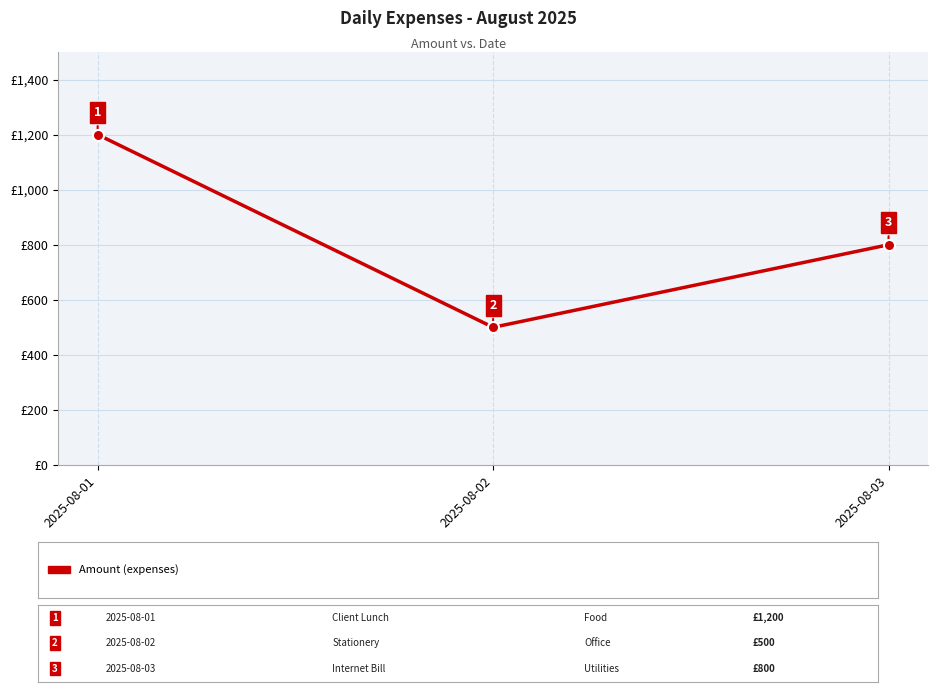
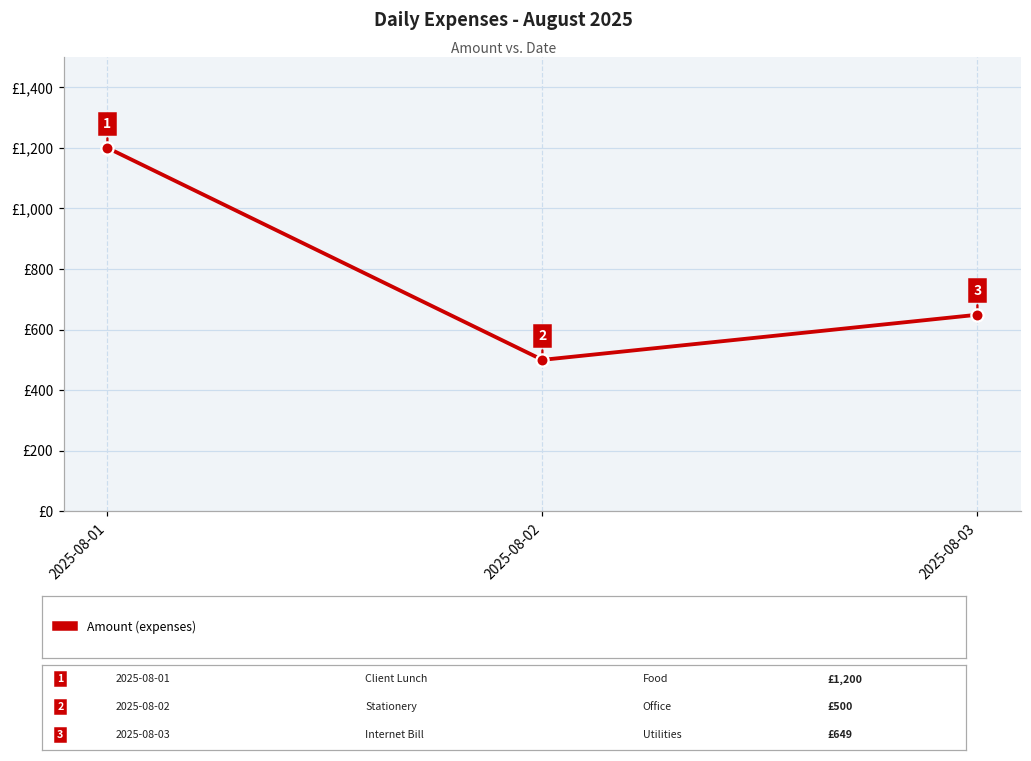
2025-08-03: £800 -> £649
